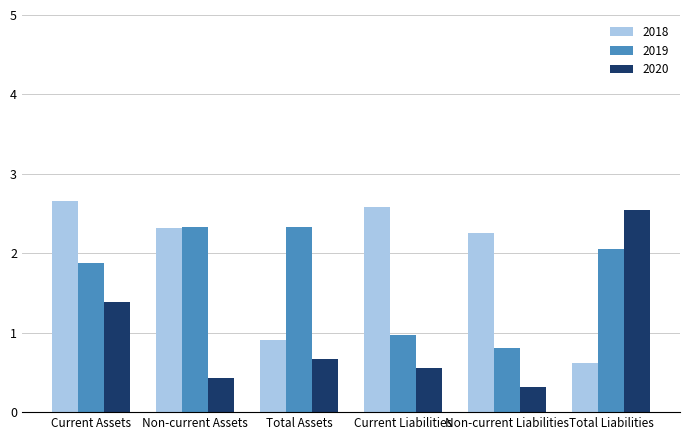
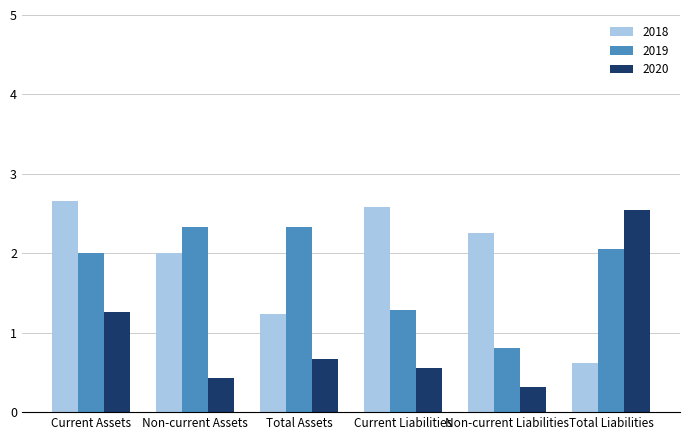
2019, Current Assets: 1.9 -> 2.0
2020, Current Assets: 1.4 -> 1.3
2018, Non-current Assets: 2.3 -> 2.0
2018, Total Assets: 0.9 -> 1.2
2019, Current Liabilities: 1.0 -> 1.3
